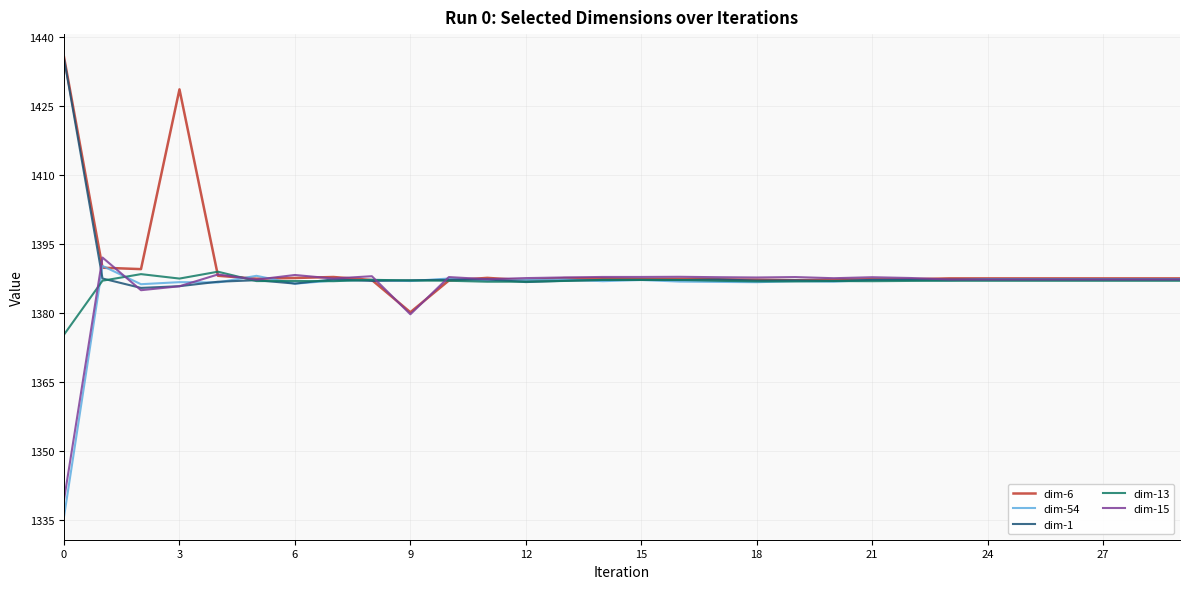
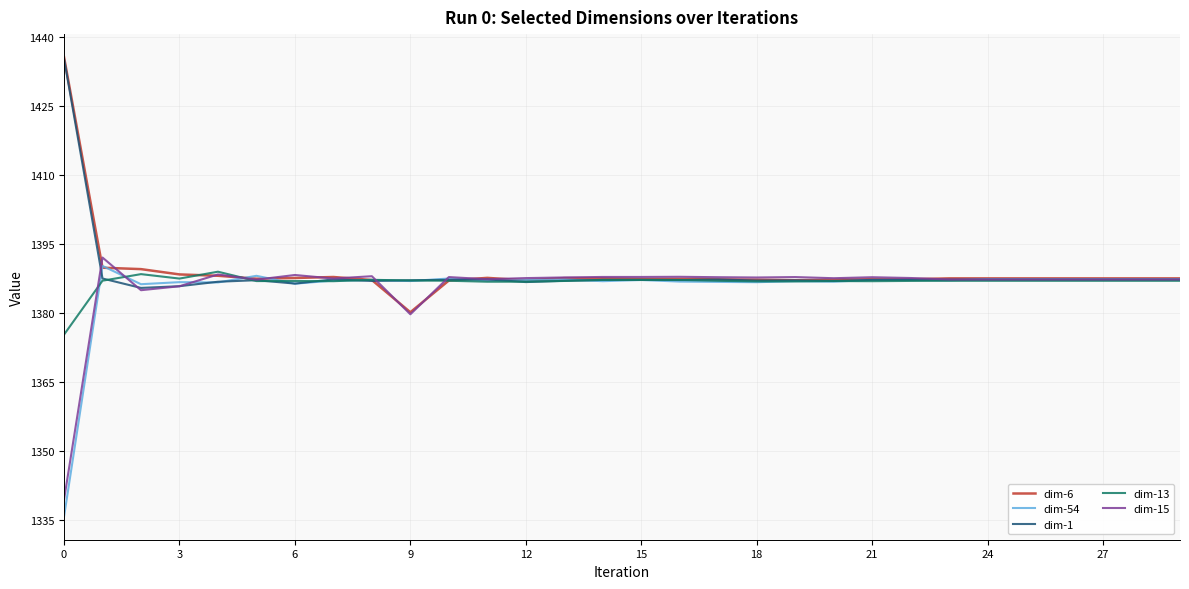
dim-6, 3: 1429 -> 1388
